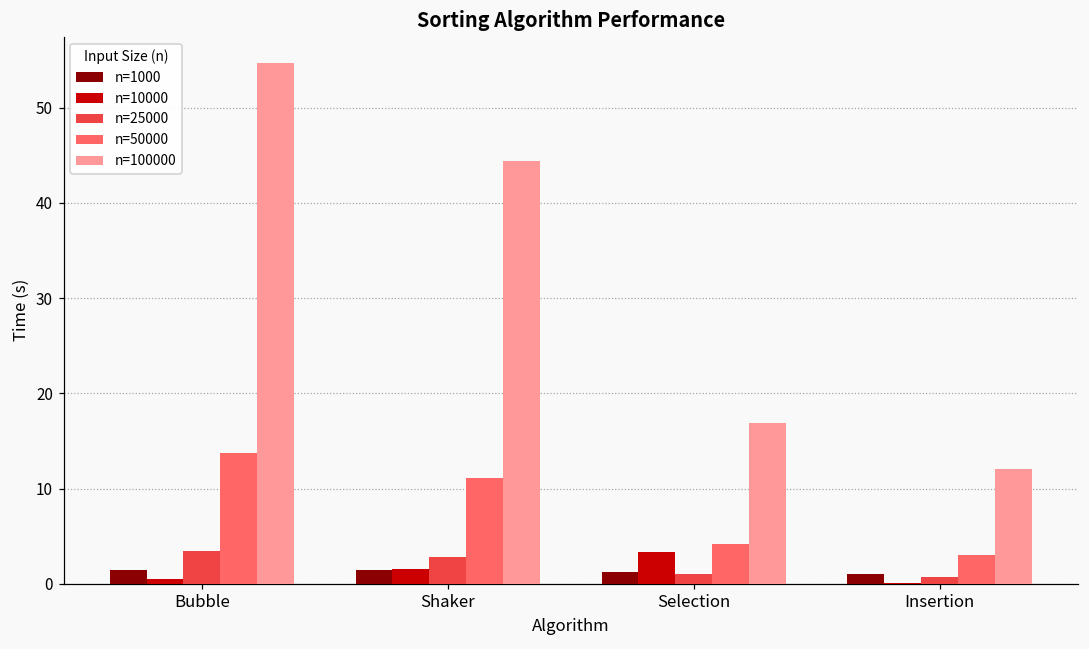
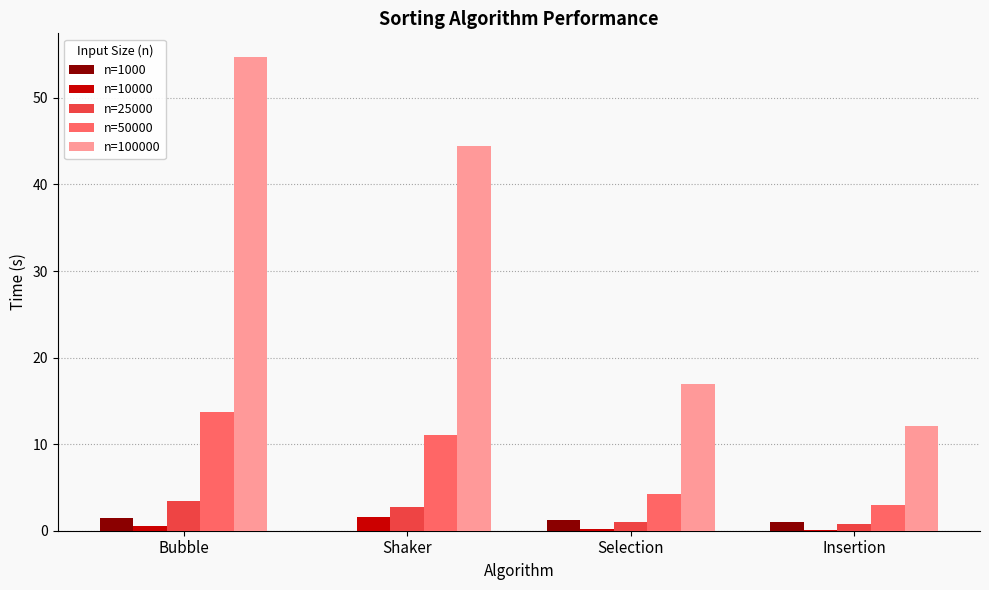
n=1000, Shaker: 1 -> 0
n=10000, Selection: 3 -> 0
